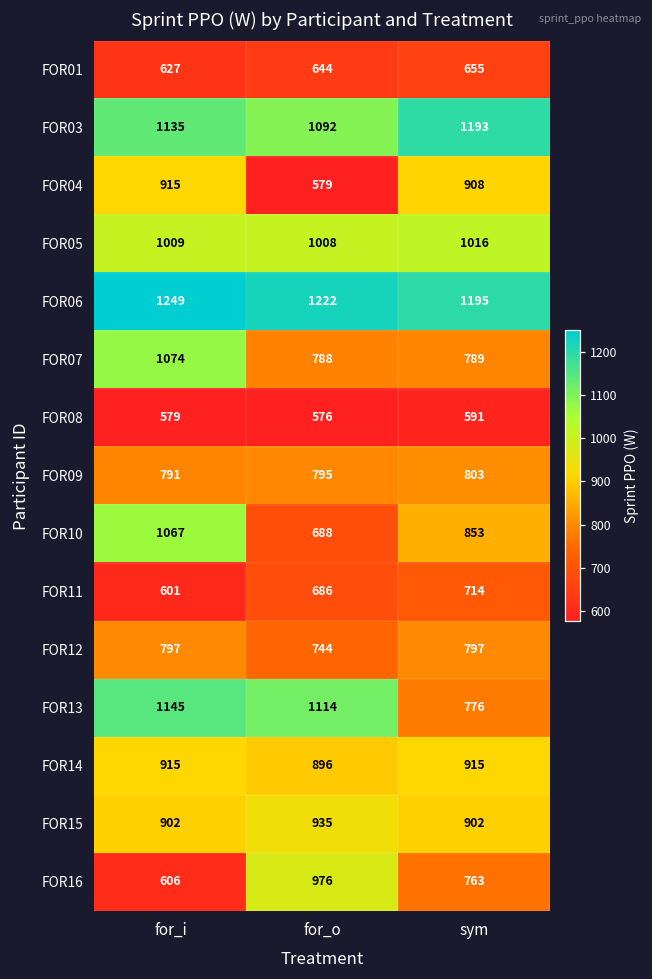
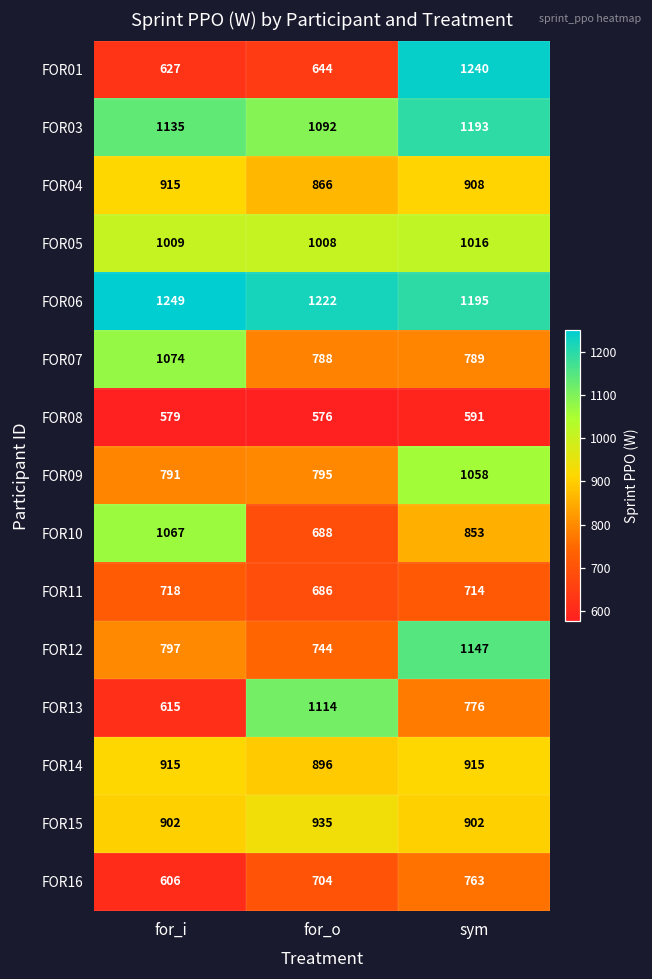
FOR01, sym: 655 -> 1240
FOR04, for_o: 579 -> 866
FOR09, sym: 803 -> 1058
FOR11, for_i: 601 -> 718
FOR12, sym: 797 -> 1147
FOR13, for_i: 1145 -> 615
FOR16, for_o: 976 -> 704
